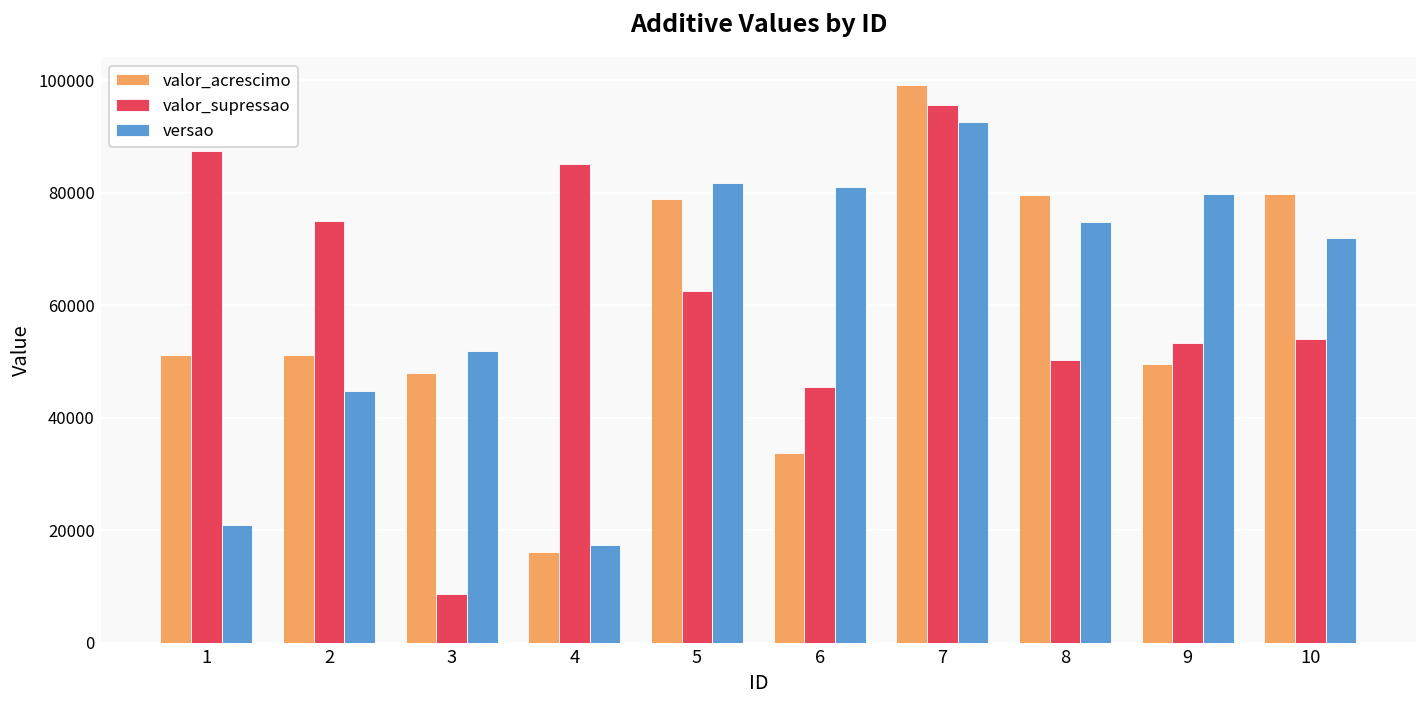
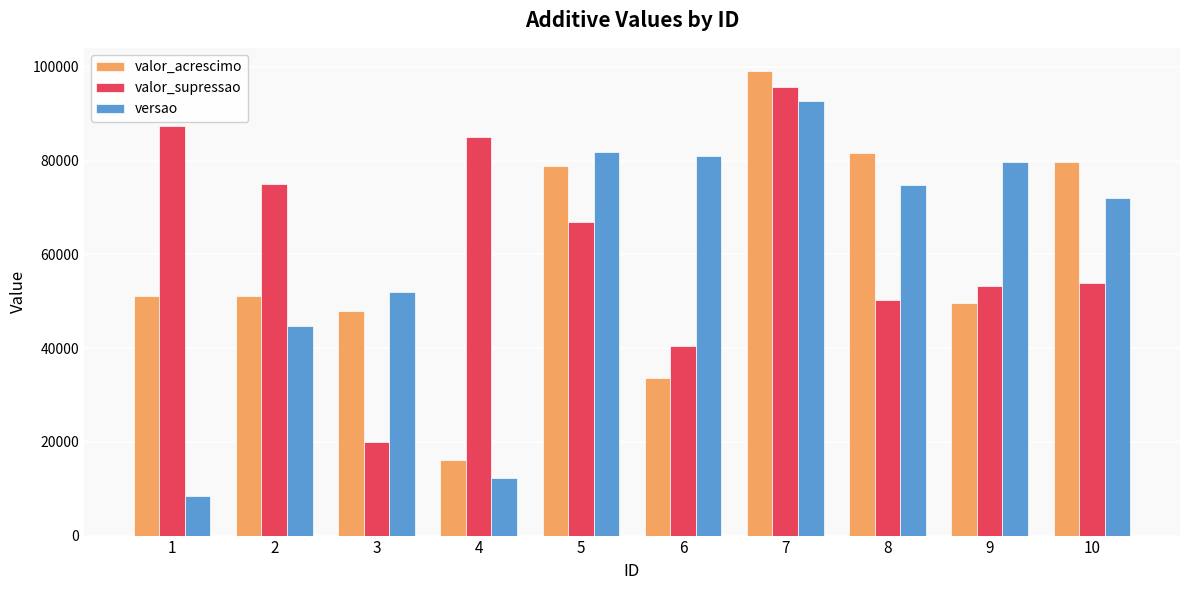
versao, 1: 21000 -> 8000
valor_supressao, 3: 9000 -> 20000
versao, 4: 17000 -> 12000
valor_supressao, 5: 62000 -> 67000
valor_supressao, 6: 45000 -> 41000
valor_acrescimo, 8: 80000 -> 82000
